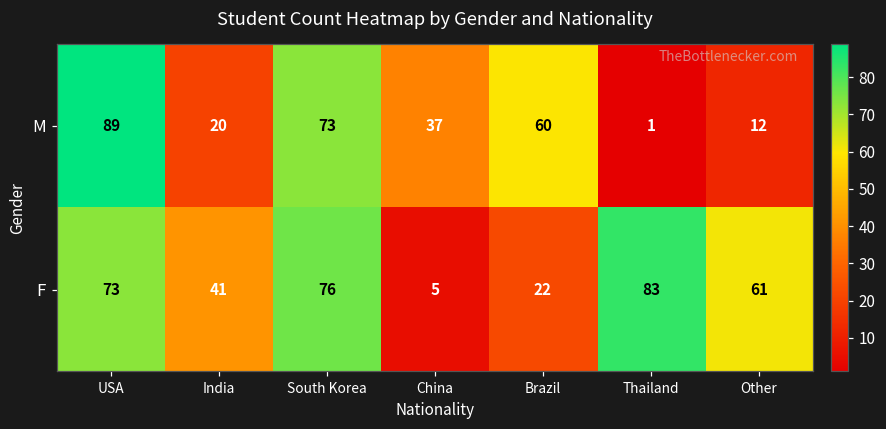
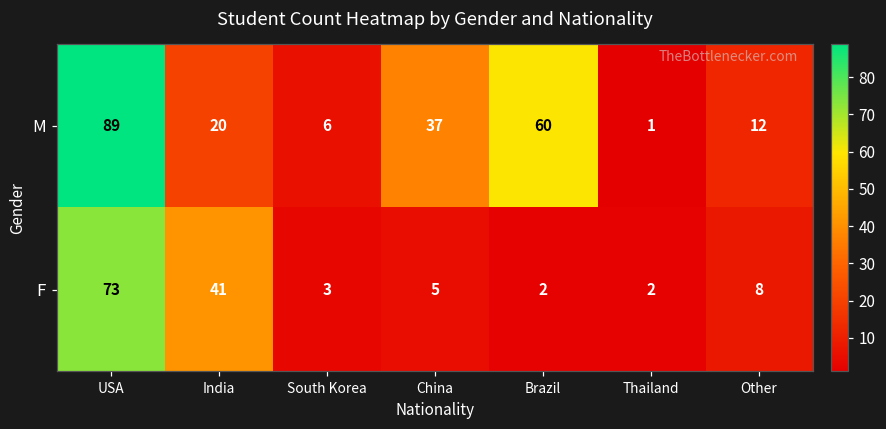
M, South Korea: 73 -> 6
F, South Korea: 76 -> 3
F, Brazil: 22 -> 2
F, Thailand: 83 -> 2
F, Other: 61 -> 8
